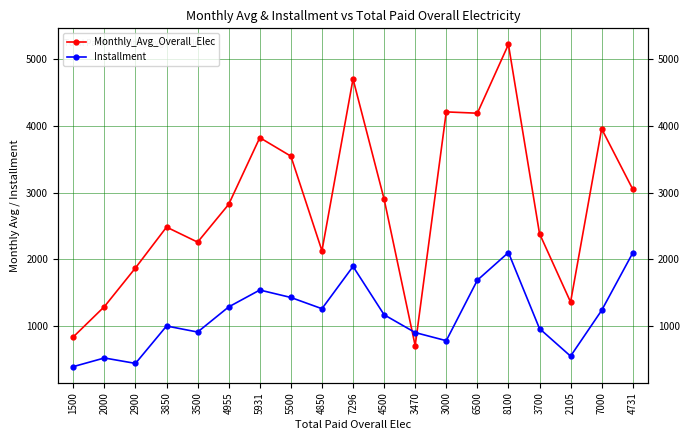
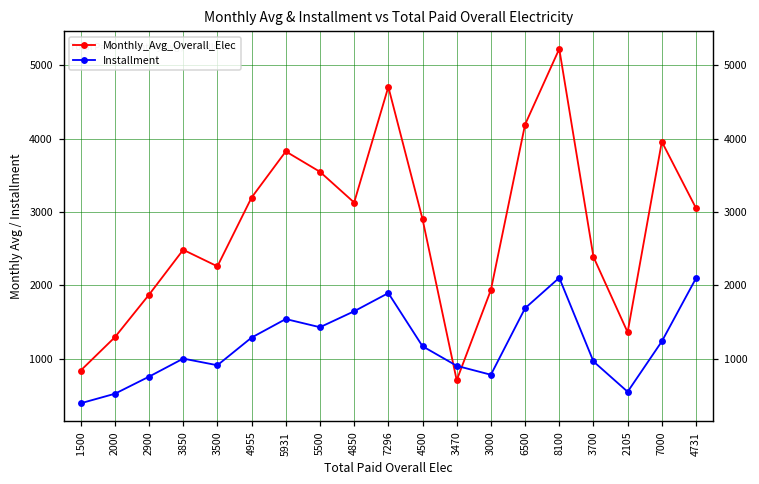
Installment, 2900: 400 -> 800
Monthly_Avg_Overall_Elec, 4955: 2800 -> 3200
Monthly_Avg_Overall_Elec, 4850: 2100 -> 3100
Installment, 4850: 1300 -> 1600
Monthly_Avg_Overall_Elec, 3000: 4200 -> 1900
